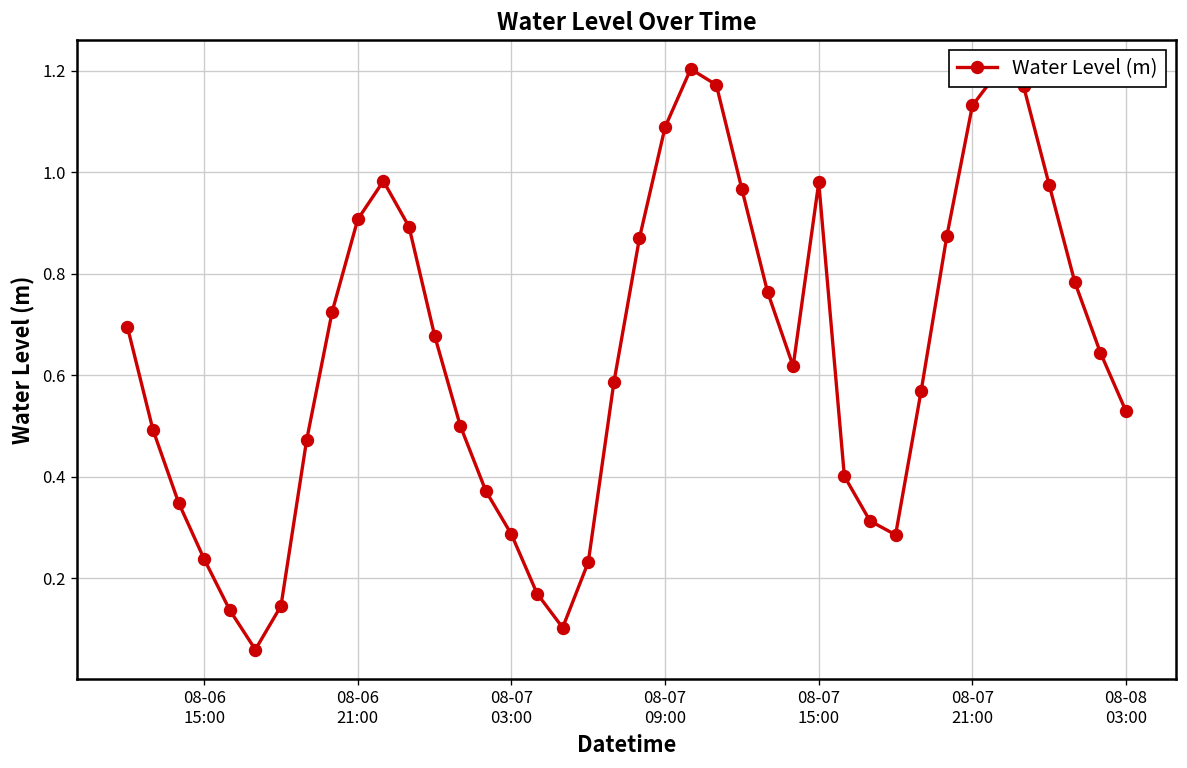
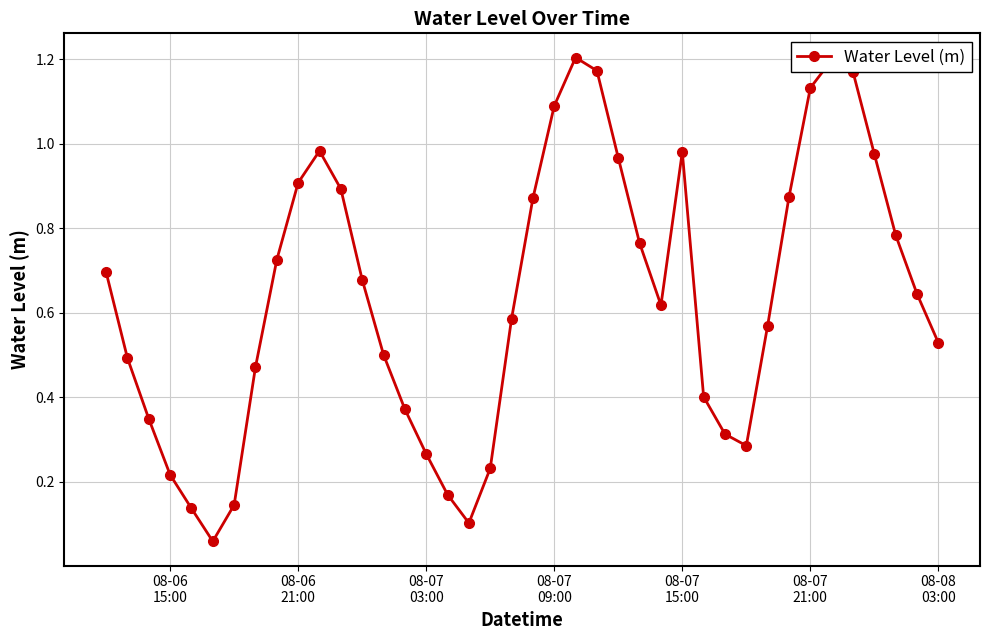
08-06 15:00: 0.24 -> 0.22
08-07 03:00: 0.29 -> 0.27
